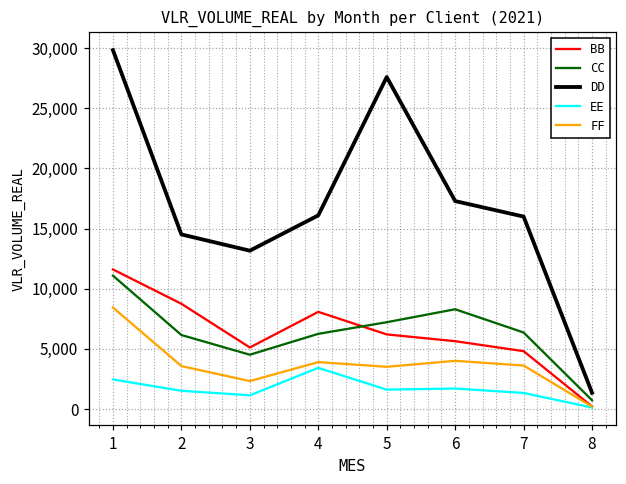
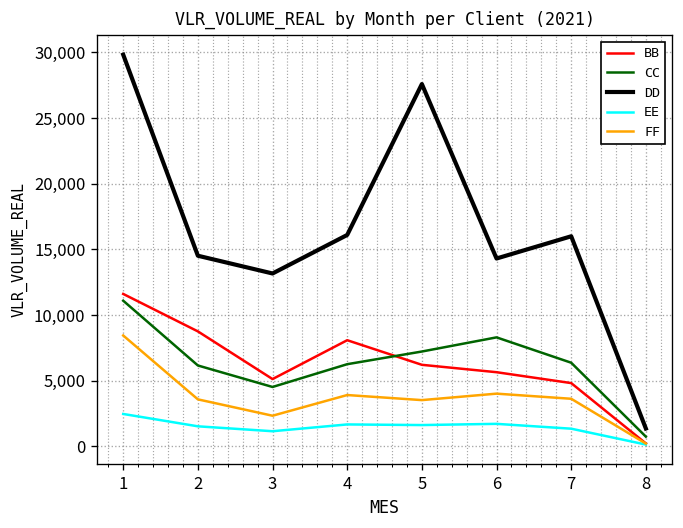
EE, 4: 3,400 -> 1,700
DD, 6: 17,300 -> 14,300
